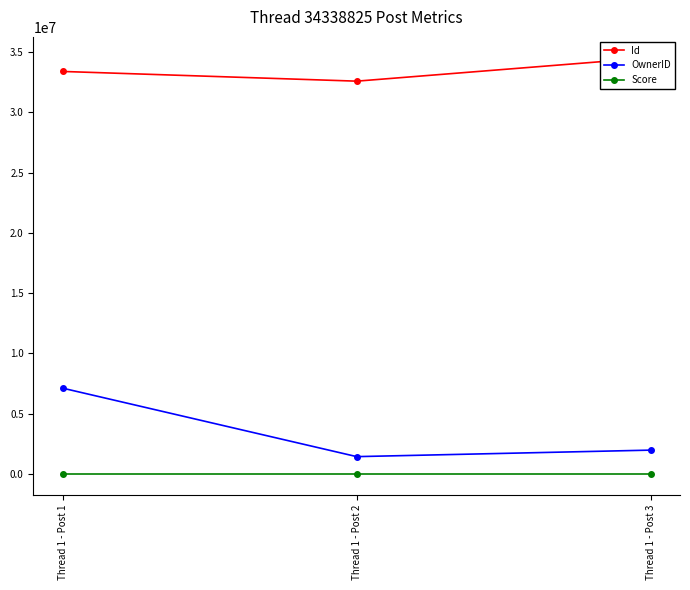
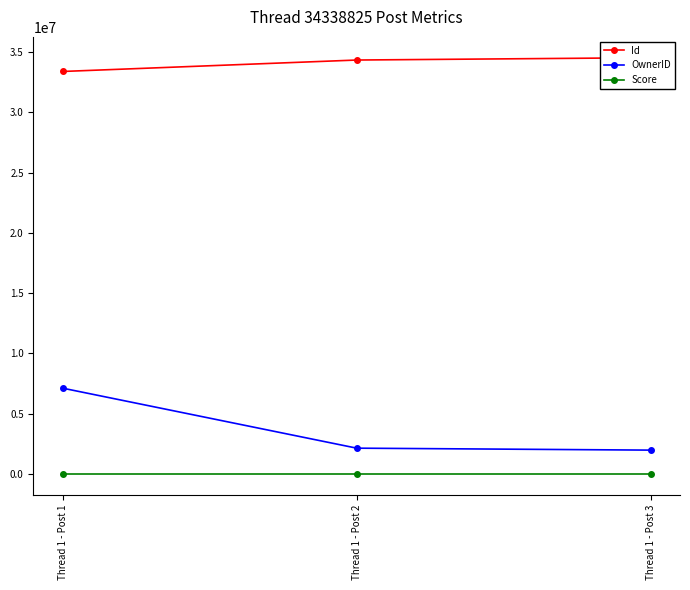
Id, Thread 1 - Post 2: 32600000 -> 34400000
OwnerID, Thread 1 - Post 2: 1400000 -> 2100000
